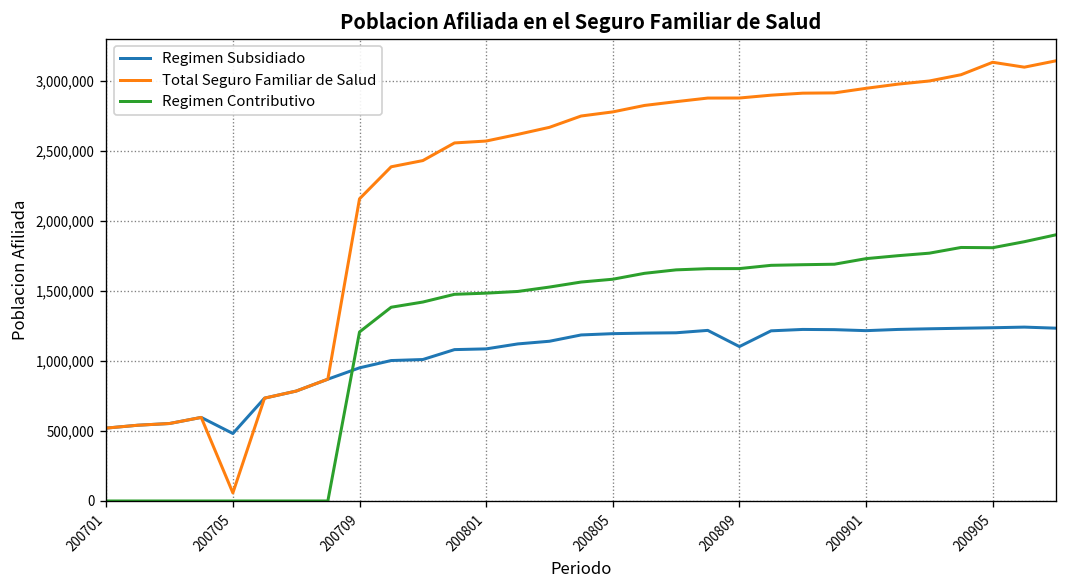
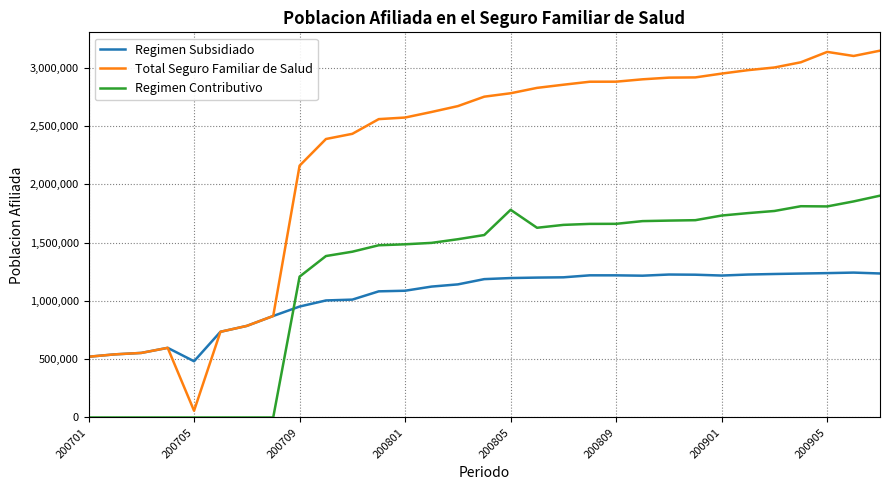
Regimen Contributivo, 200805: 1,590,000 -> 1,780,000
Regimen Subsidiado, 200809: 1,100,000 -> 1,220,000
